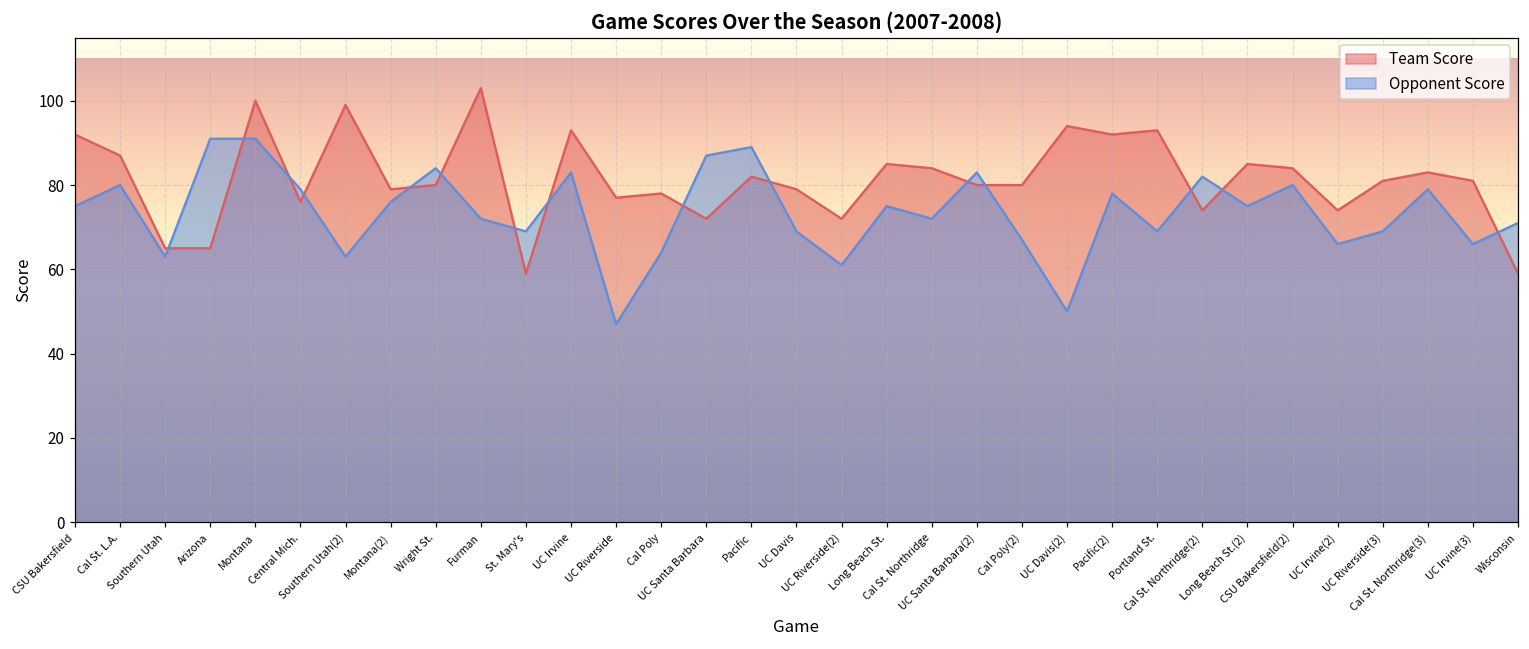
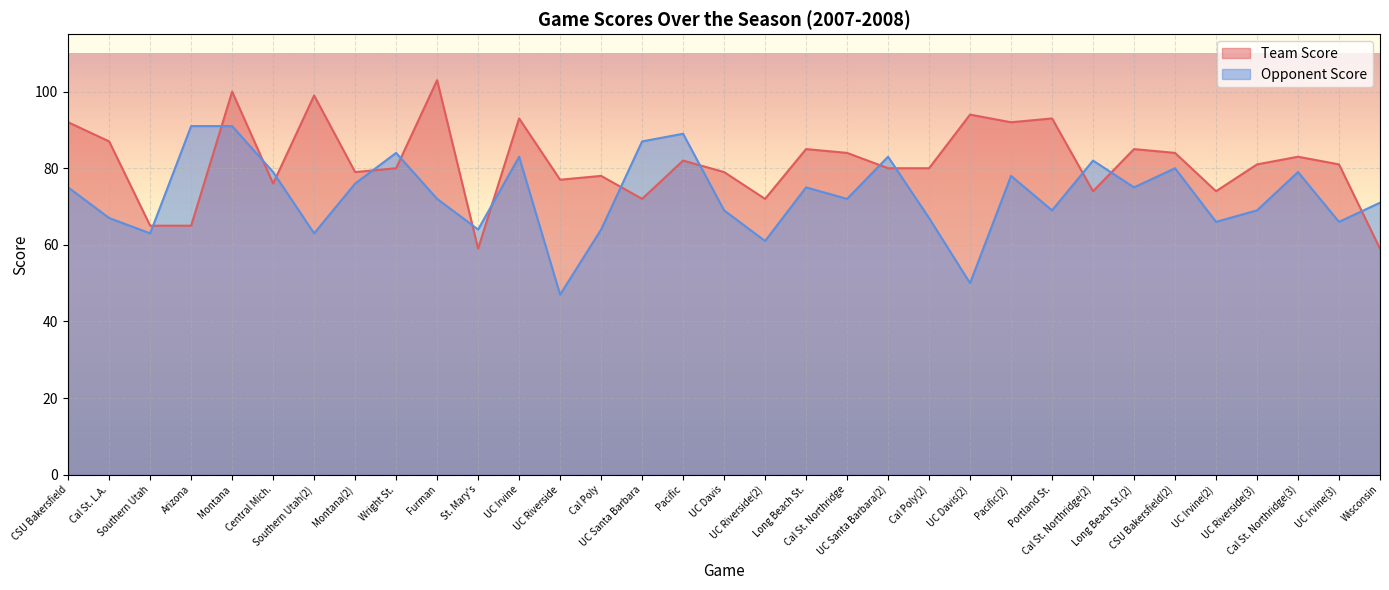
Opponent Score, Cal St. L.A.: 80 -> 67
Opponent Score, St. Mary's: 69 -> 64
